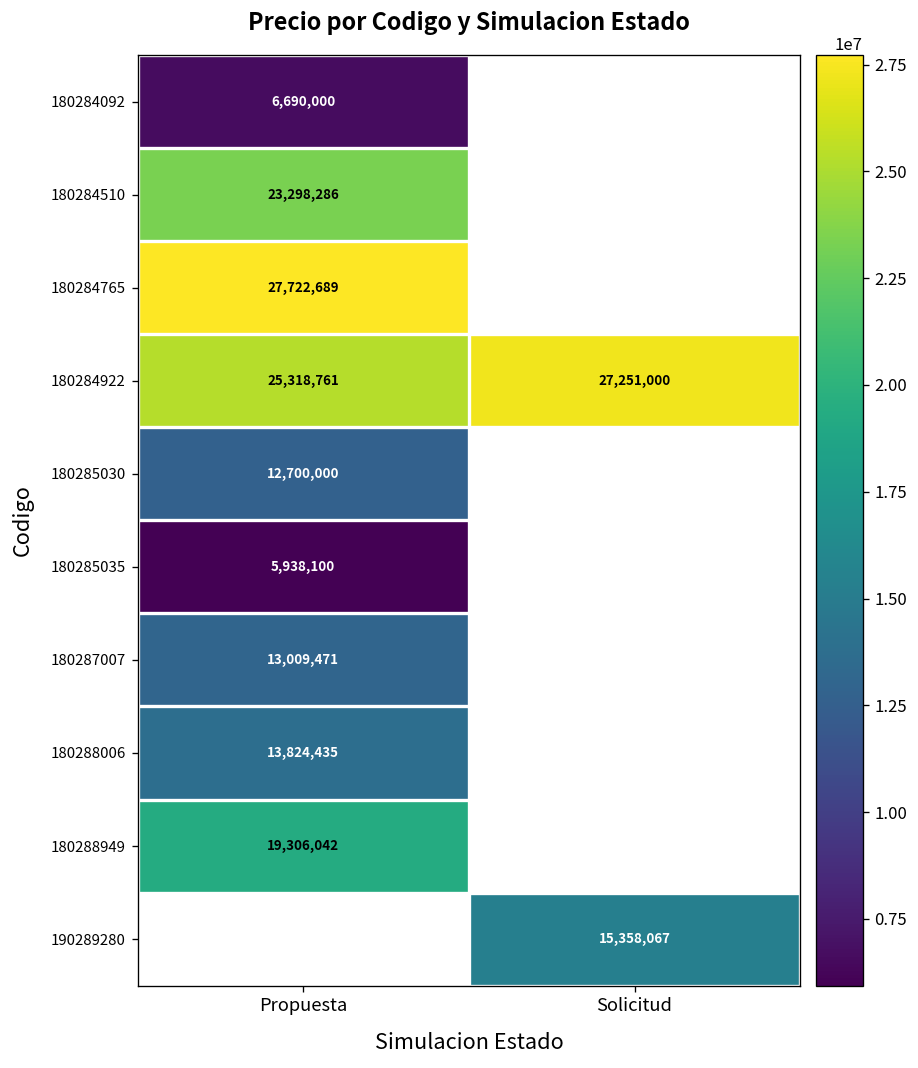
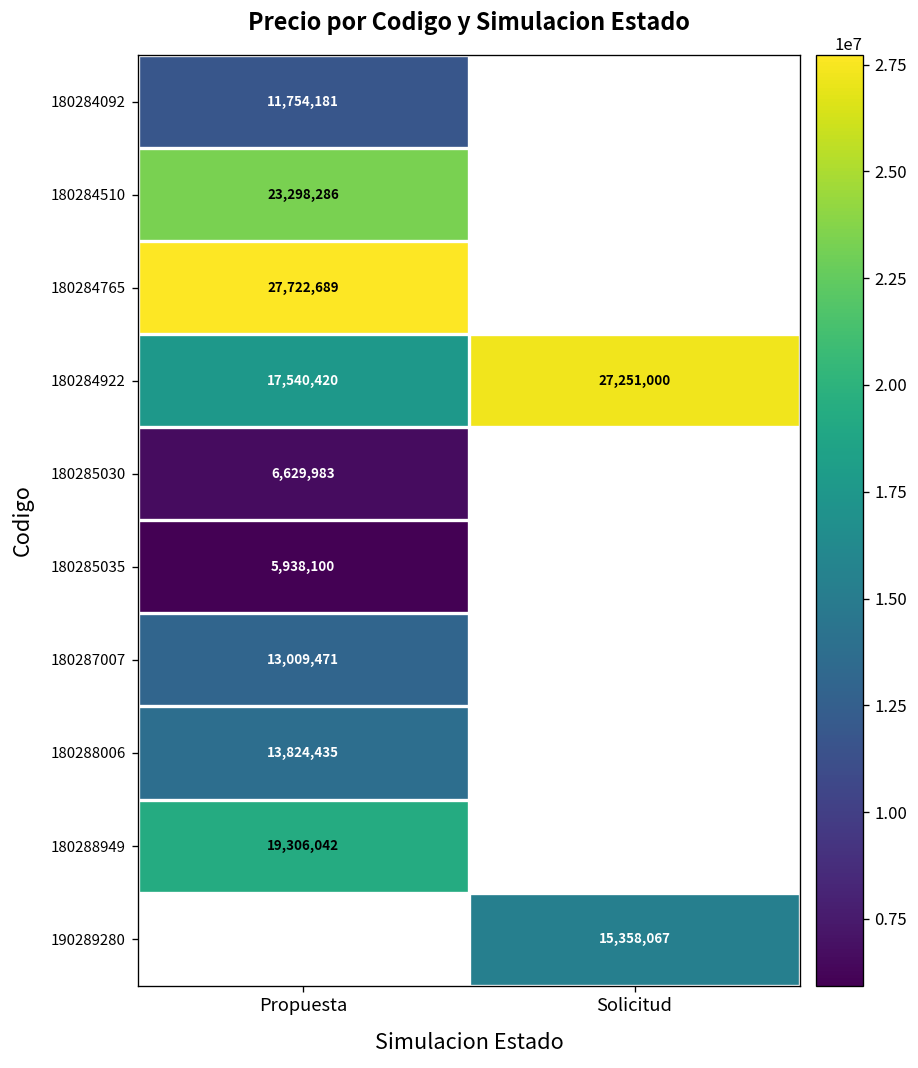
180284092, Propuesta: 6,690,000 -> 11,754,181
180284922, Propuesta: 25,318,761 -> 17,540,420
180285030, Propuesta: 12,700,000 -> 6,629,983
